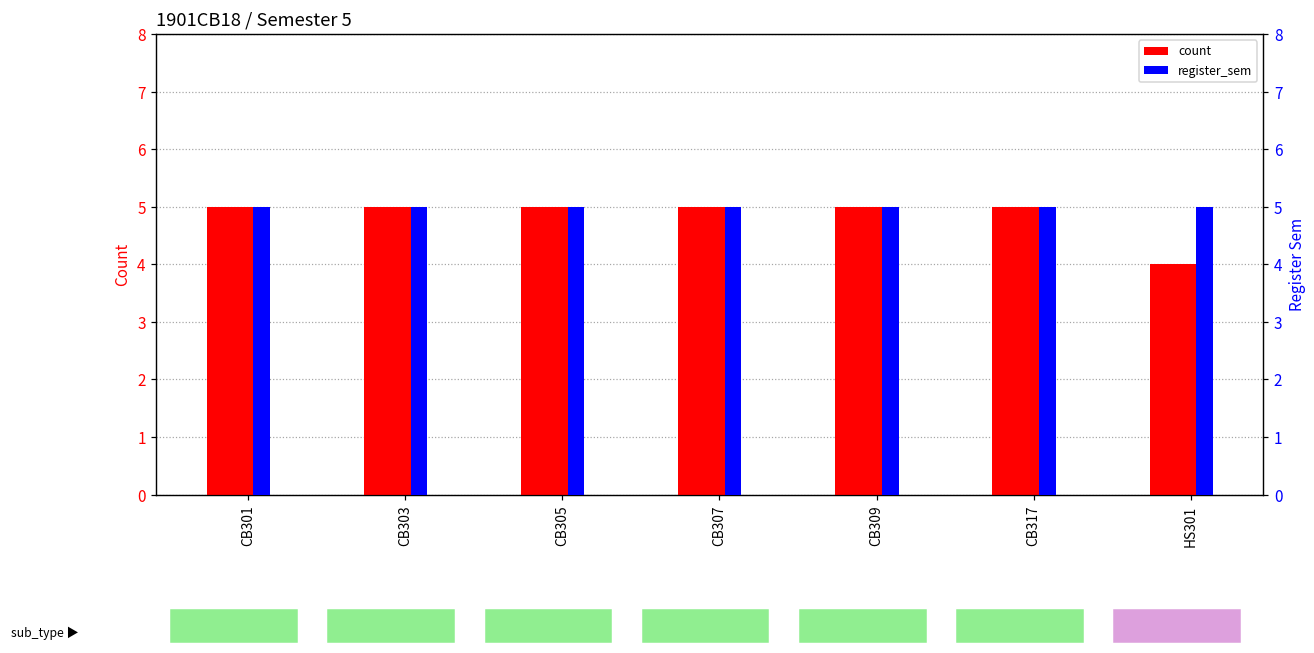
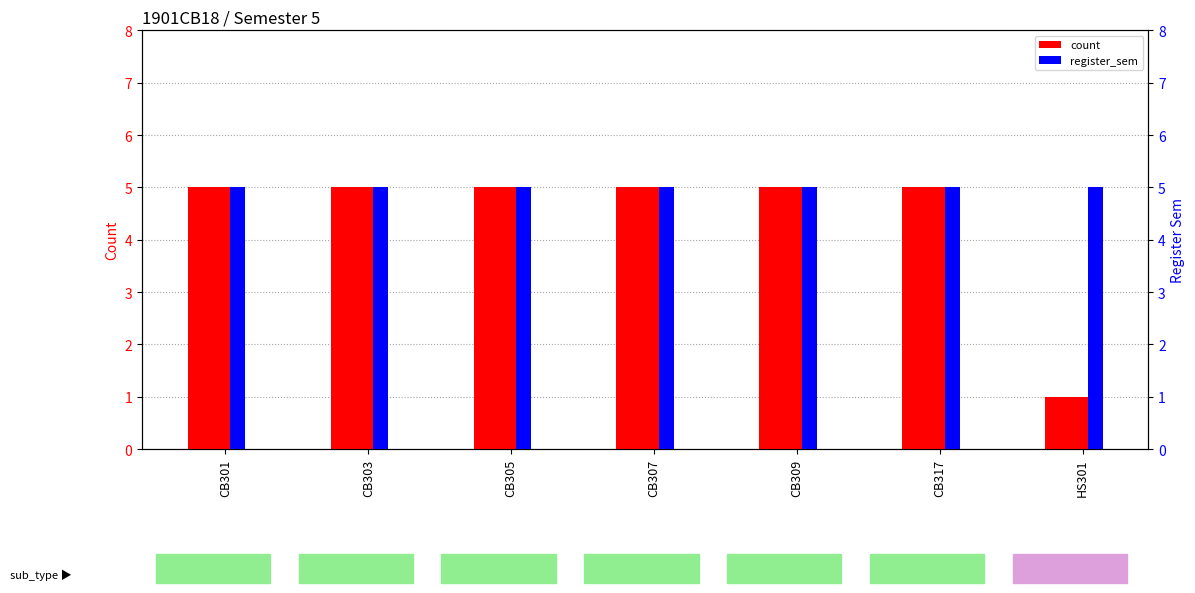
count, HS301: 4 -> 1
